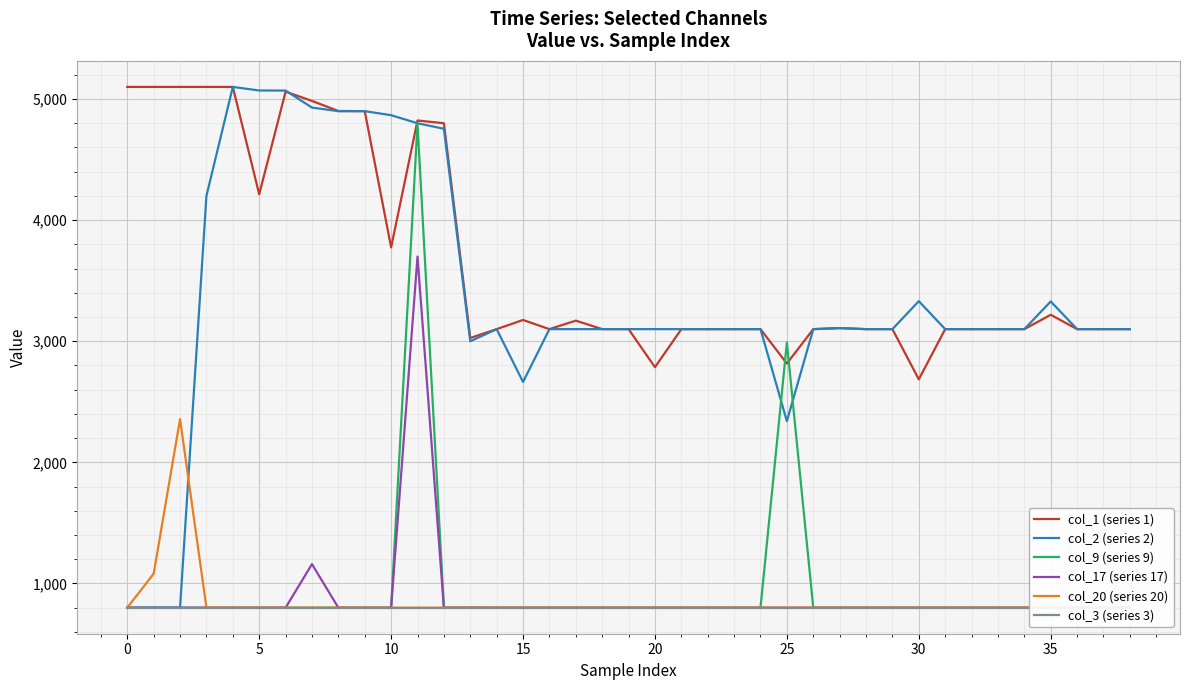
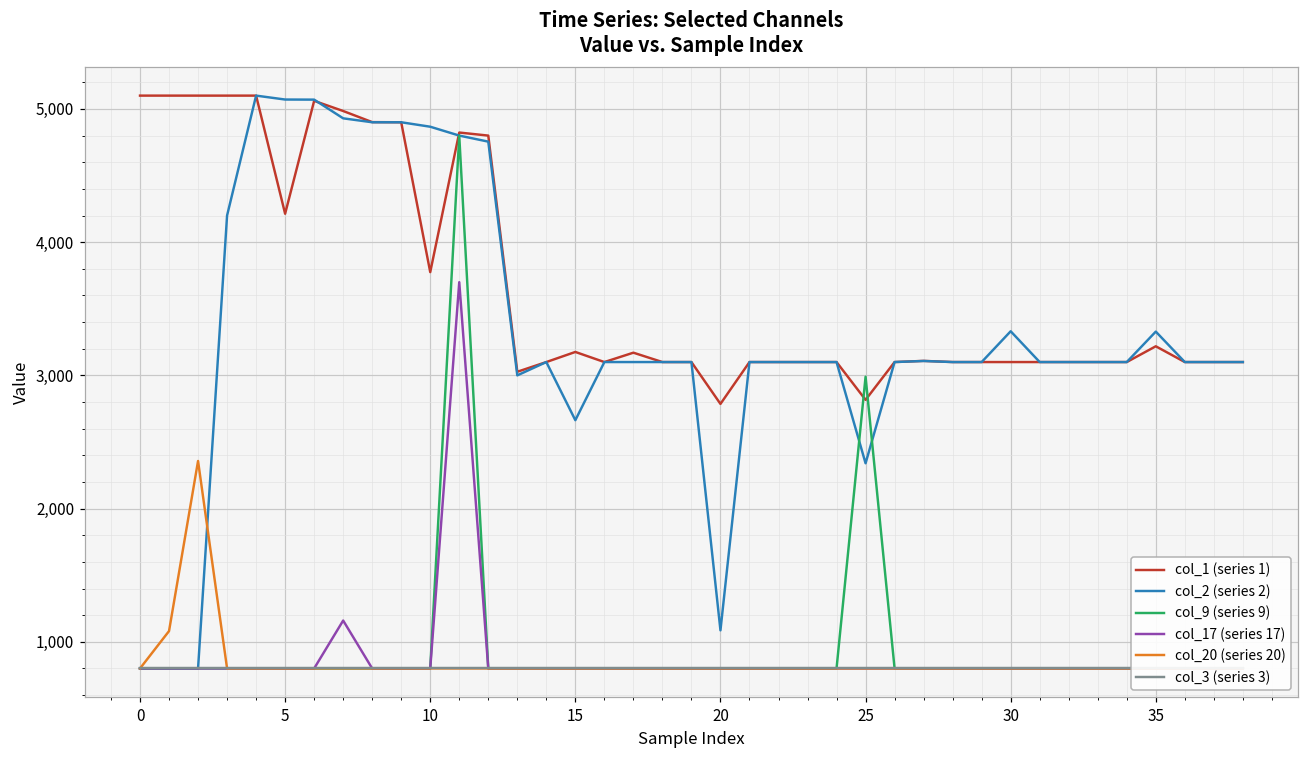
col_2 (series 2), 20: 3,100 -> 1,090
col_1 (series 1), 30: 2,690 -> 3,100
